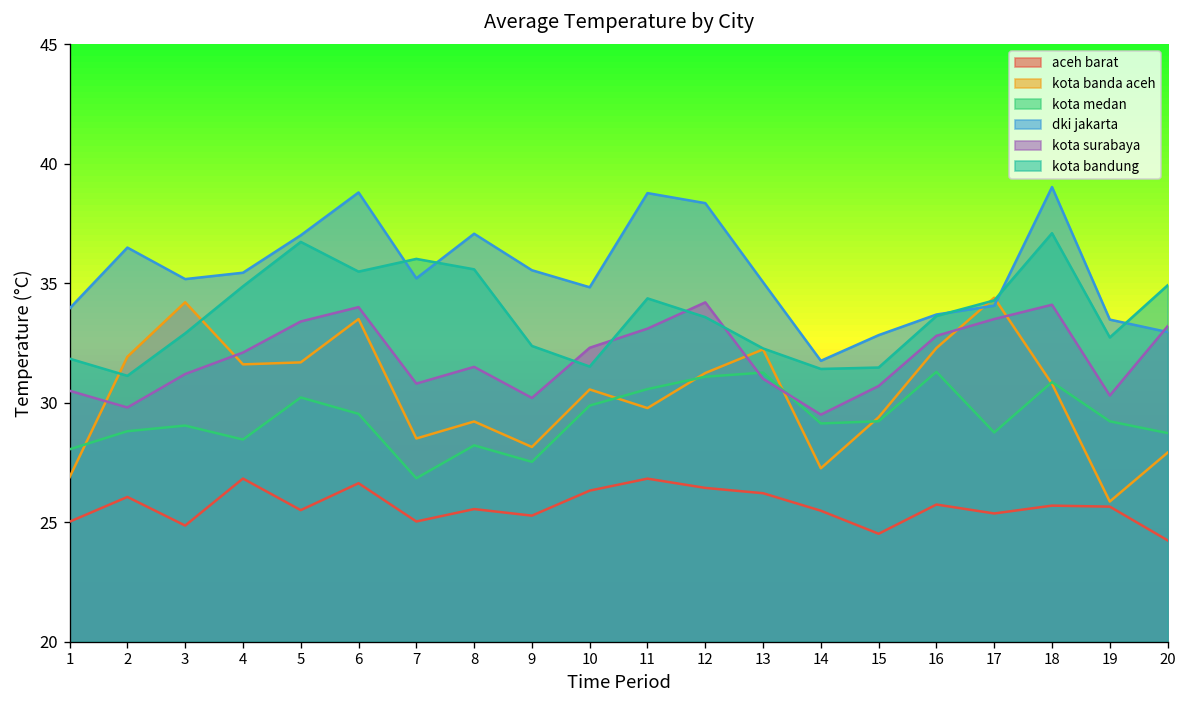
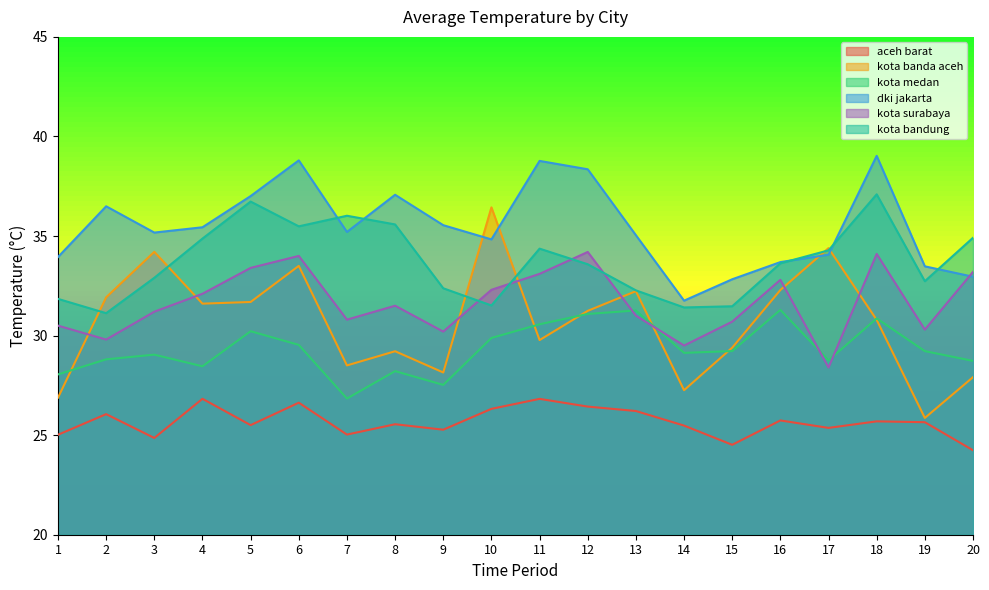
kota banda aceh, 10: 30.6 -> 36.4
kota surabaya, 17: 33.5 -> 28.4
